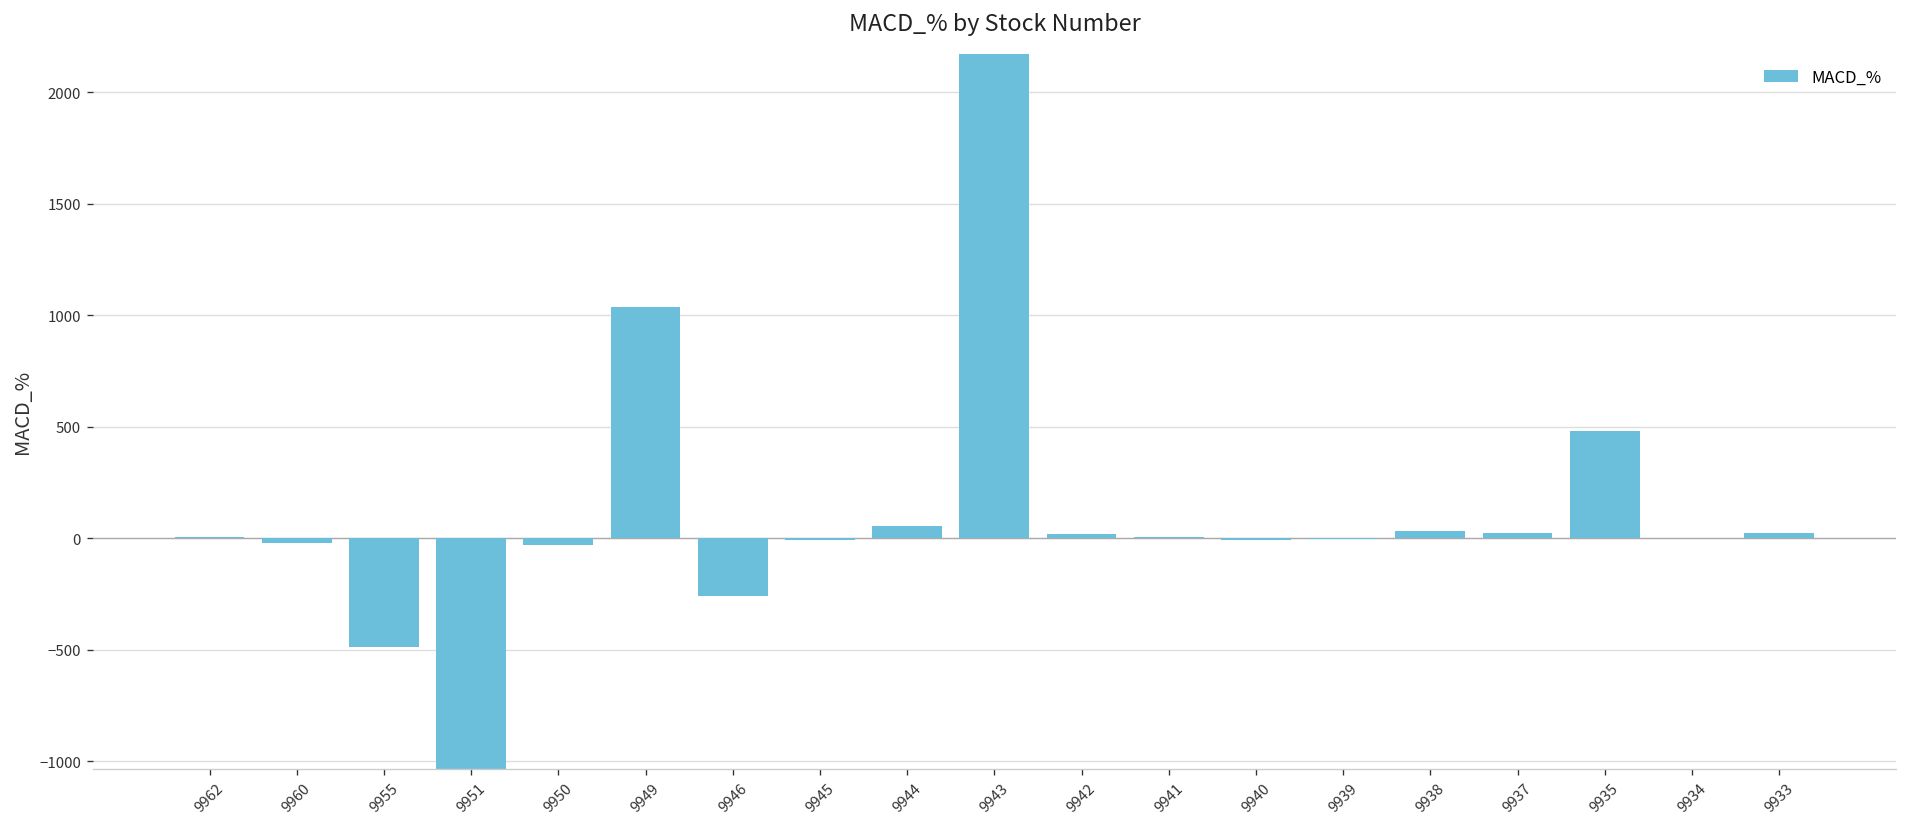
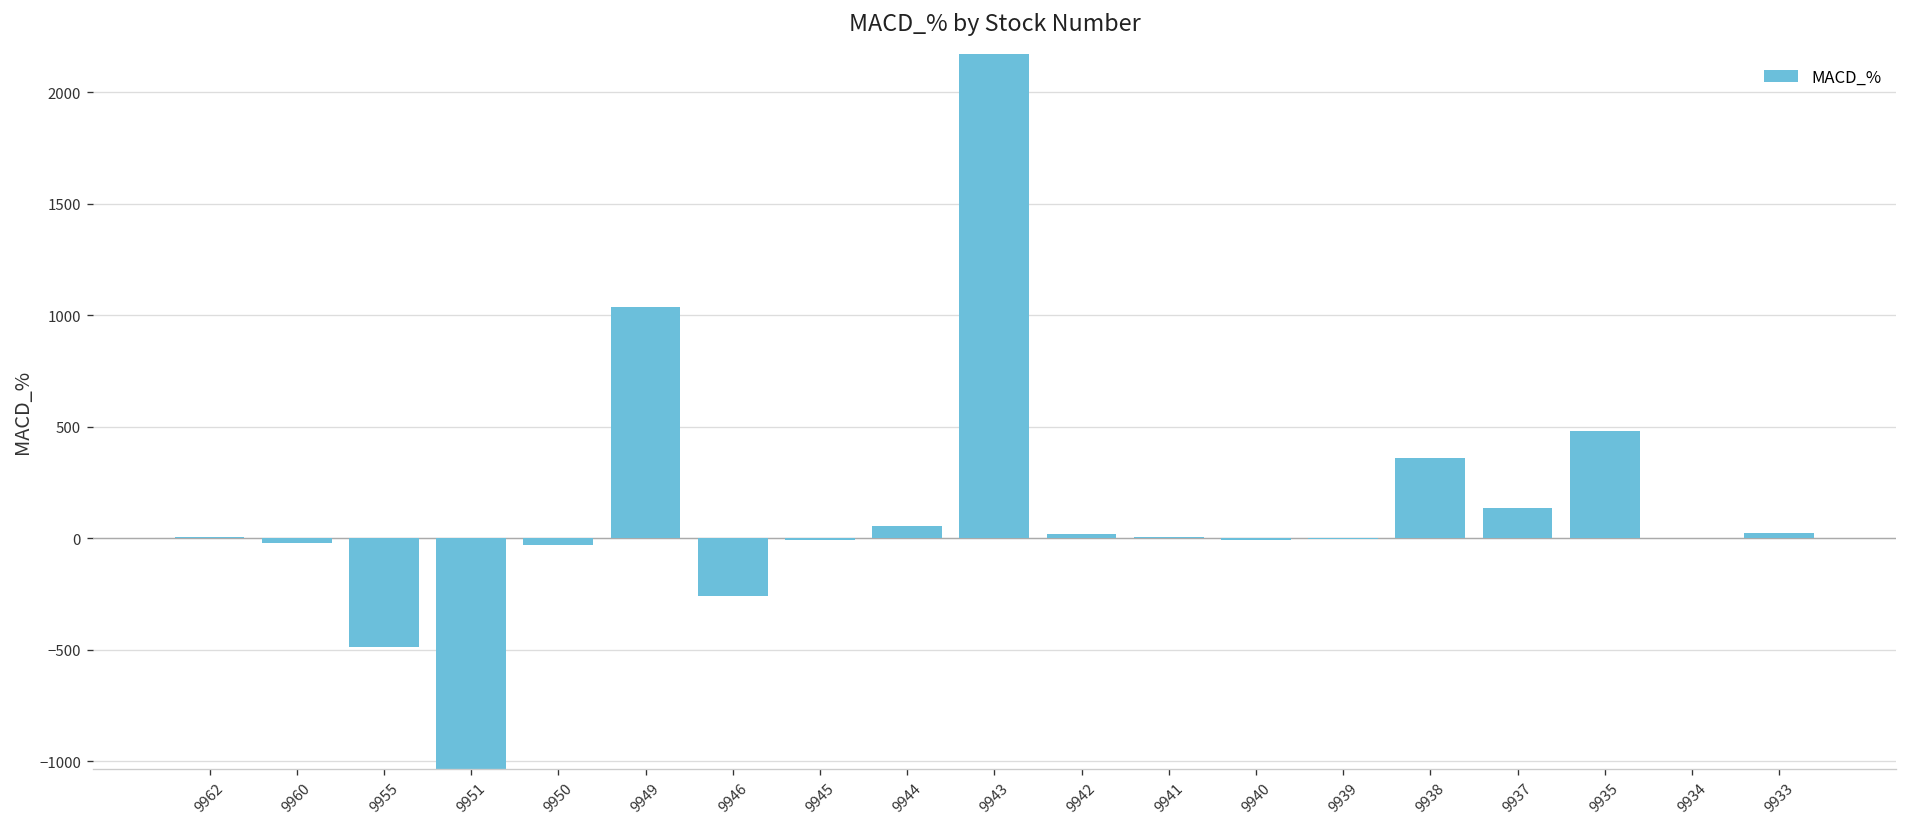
9938: 30 -> 360
9937: 20 -> 140
